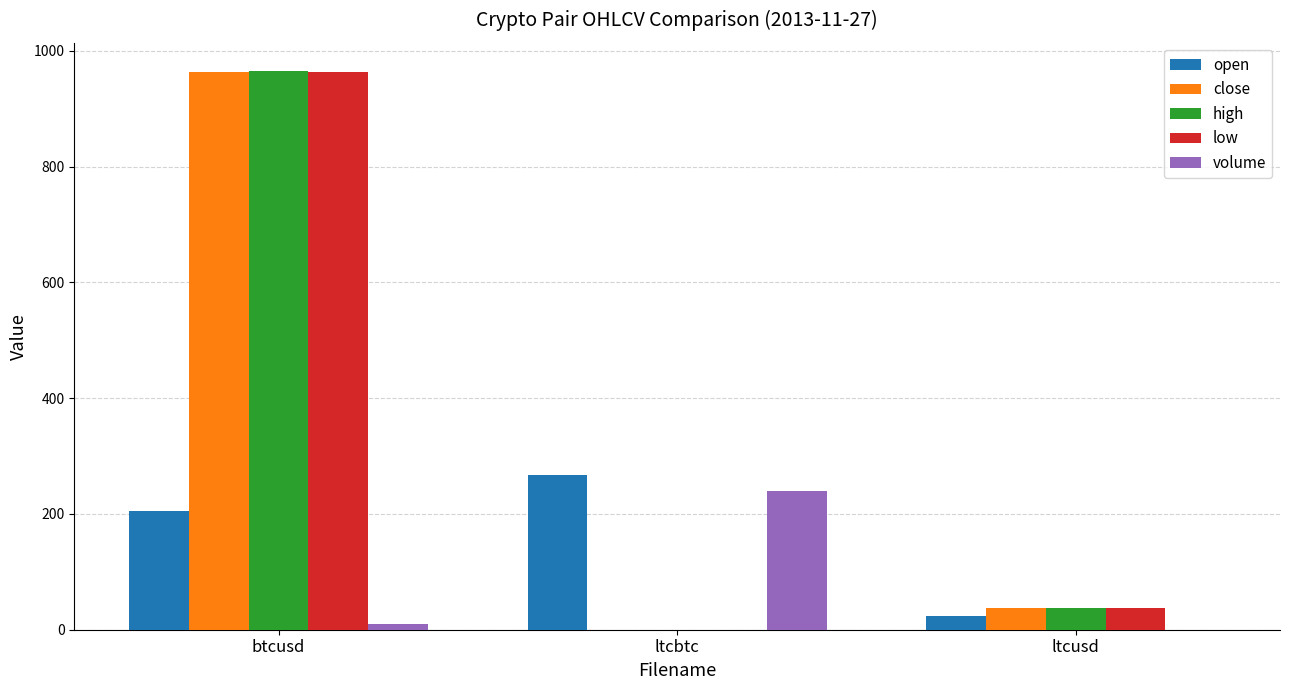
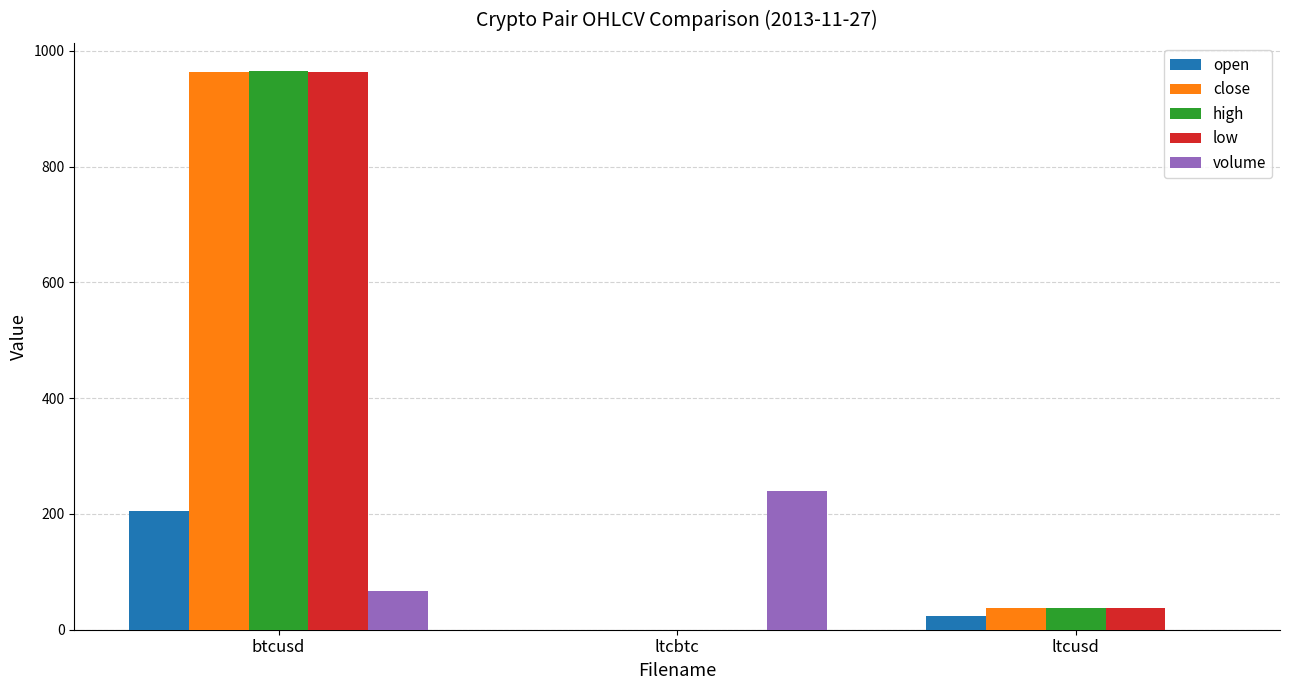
volume, btcusd: 10 -> 70
open, ltcbtc: 270 -> 0
